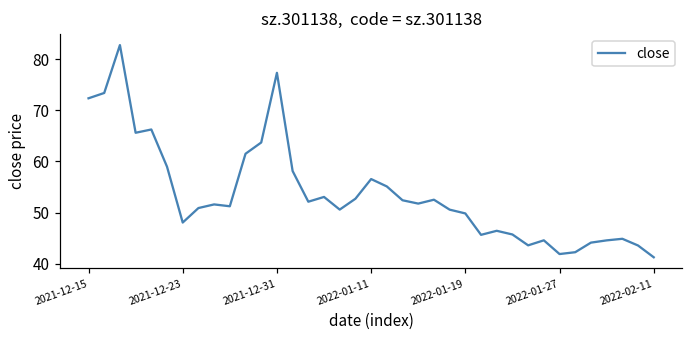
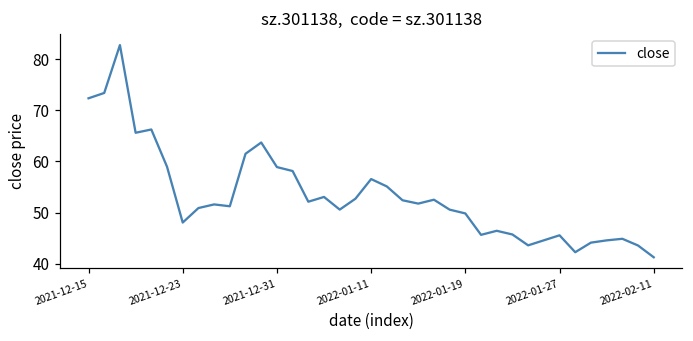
2021-12-31: 77 -> 59
2022-01-27: 42 -> 46
